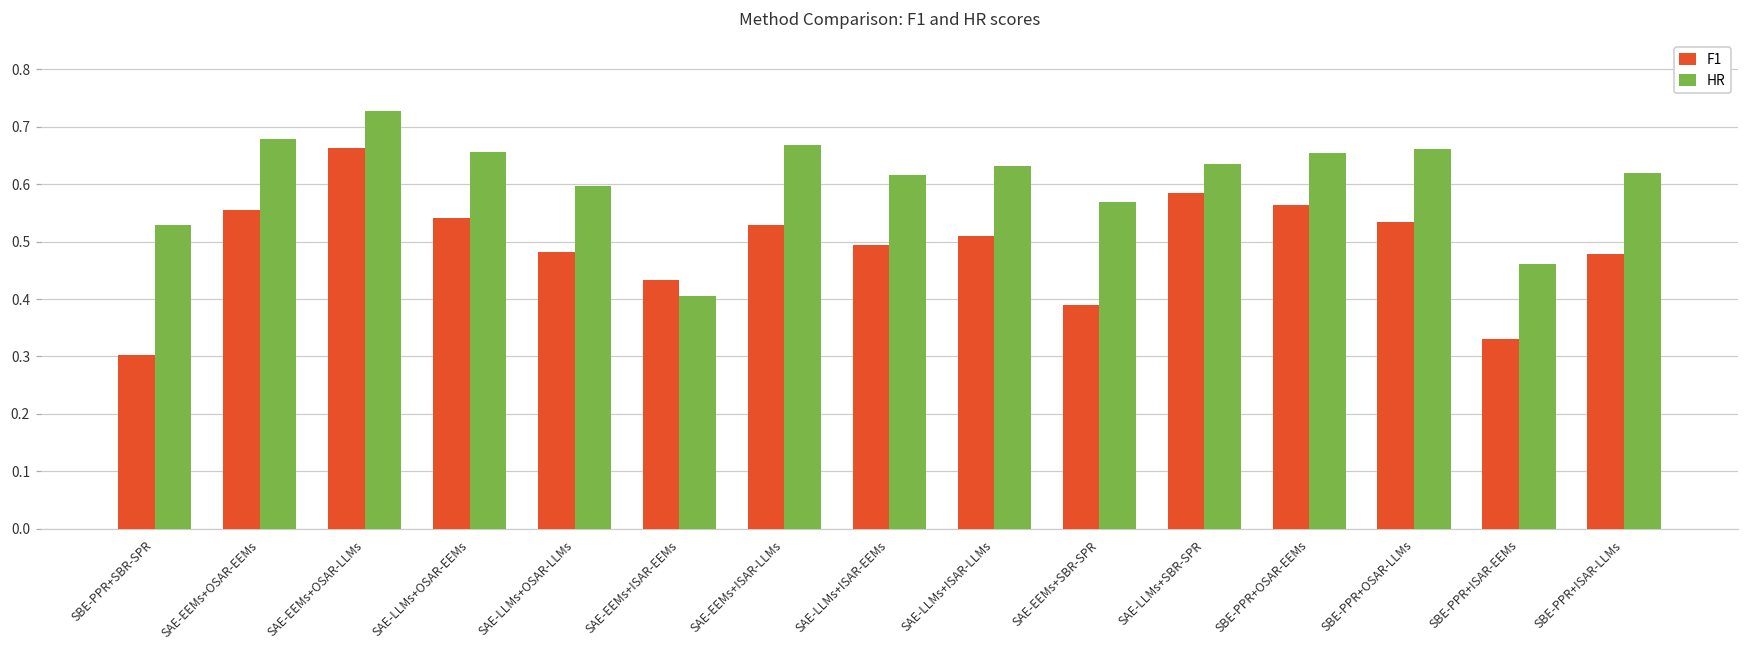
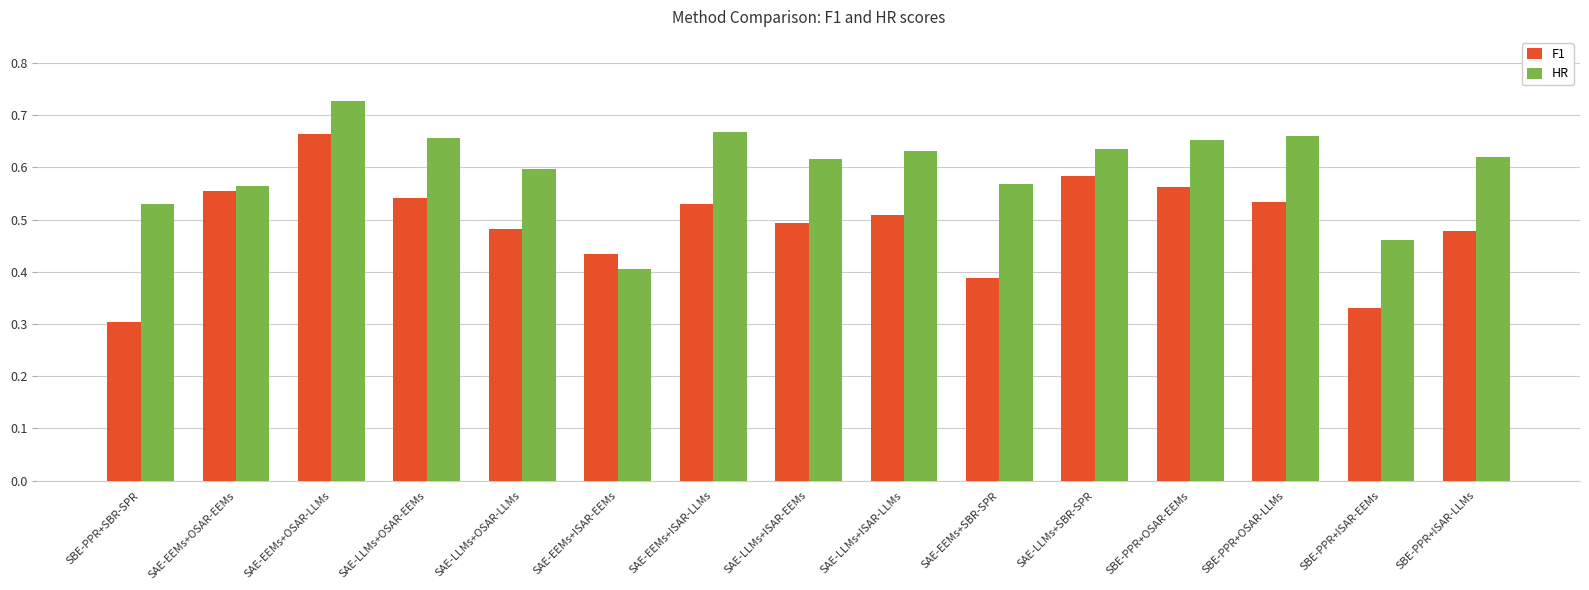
HR, SAE-EEMs+OSAR-EEMs: 0.68 -> 0.57
